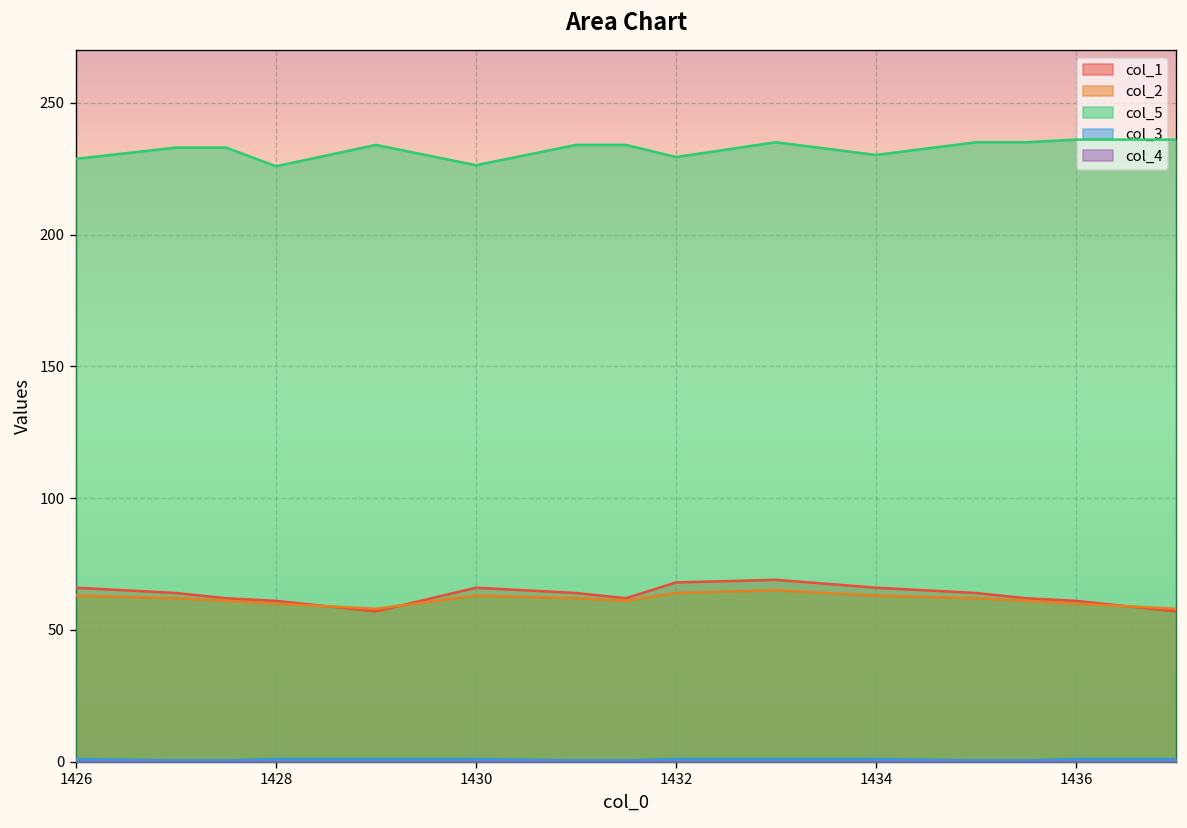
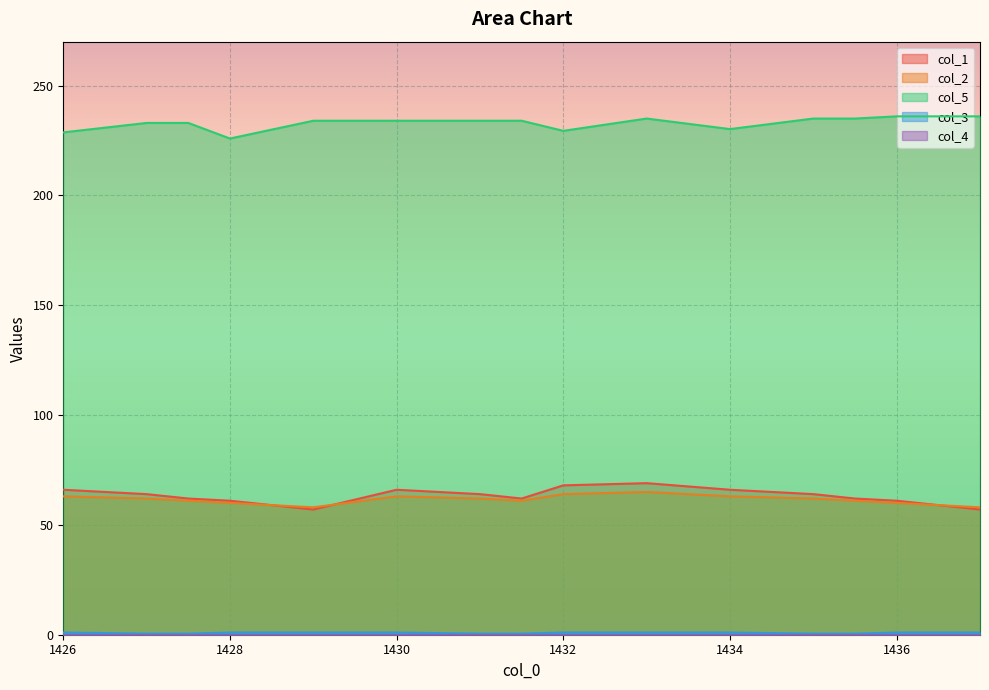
col_5, 1430: 226 -> 234
